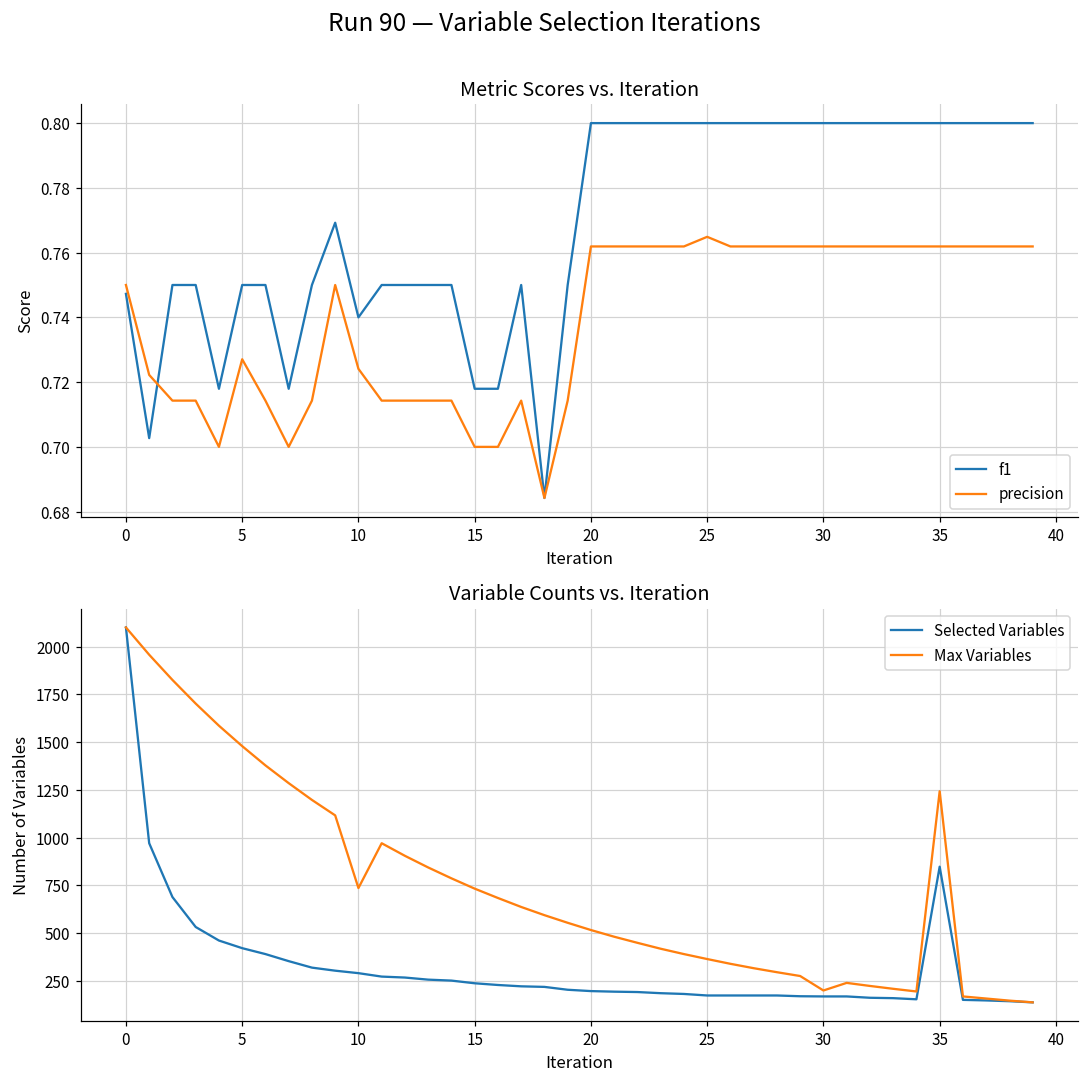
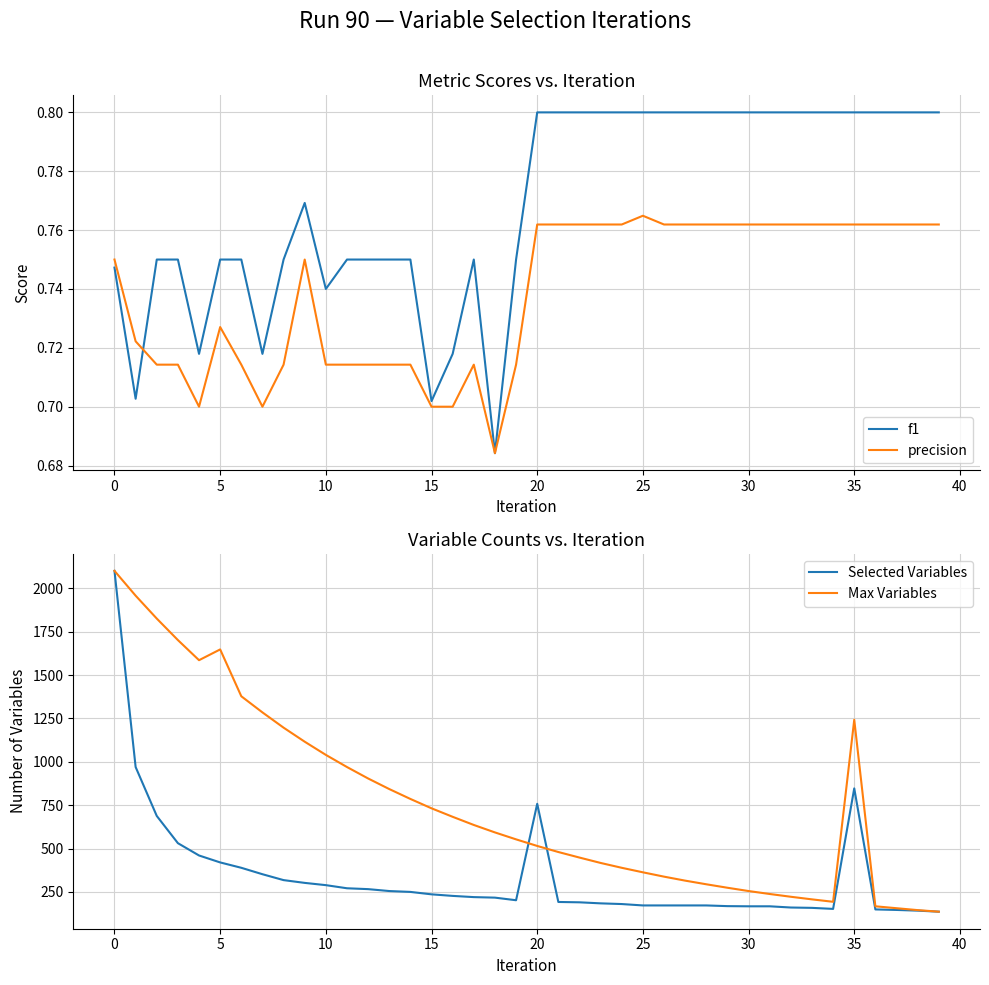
Metric Scores vs. Iteration, precision, 10: 0.724 -> 0.714
Metric Scores vs. Iteration, f1, 15: 0.718 -> 0.702
Variable Counts vs. Iteration, Max Variables, 5: 1480 -> 1650
Variable Counts vs. Iteration, Max Variables, 10: 740 -> 1040
Variable Counts vs. Iteration, Selected Variables, 20: 200 -> 760
Variable Counts vs. Iteration, Max Variables, 30: 200 -> 260
